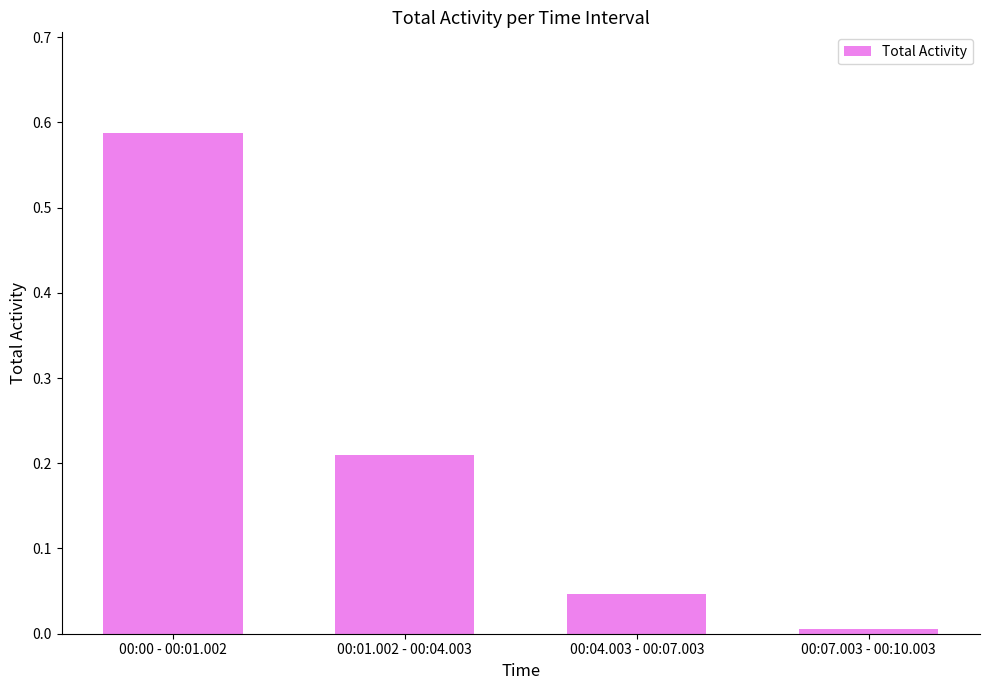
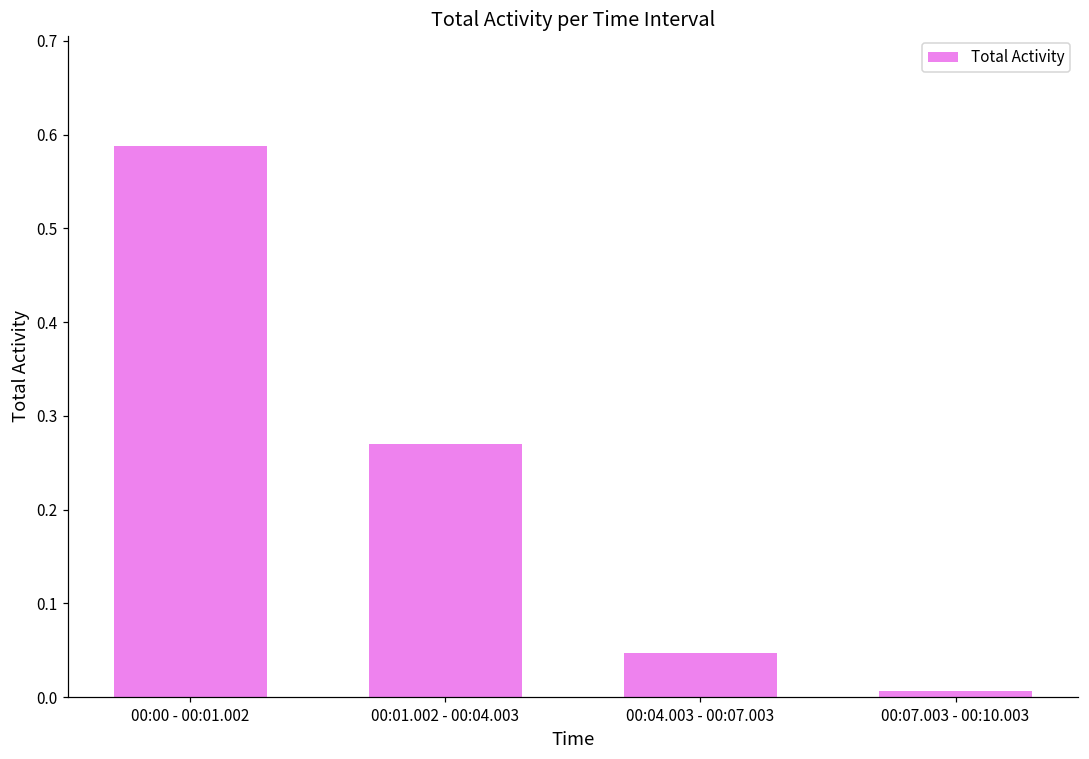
00:01.002 - 00:04.003: 0.21 -> 0.27
